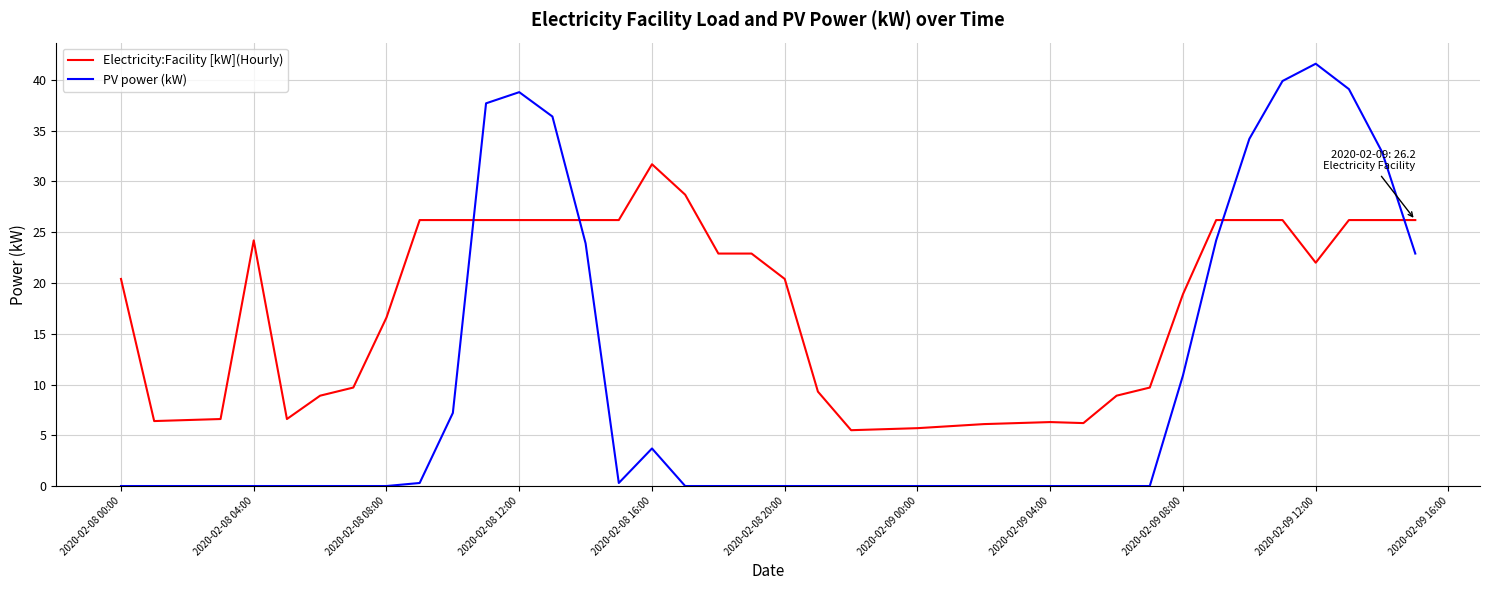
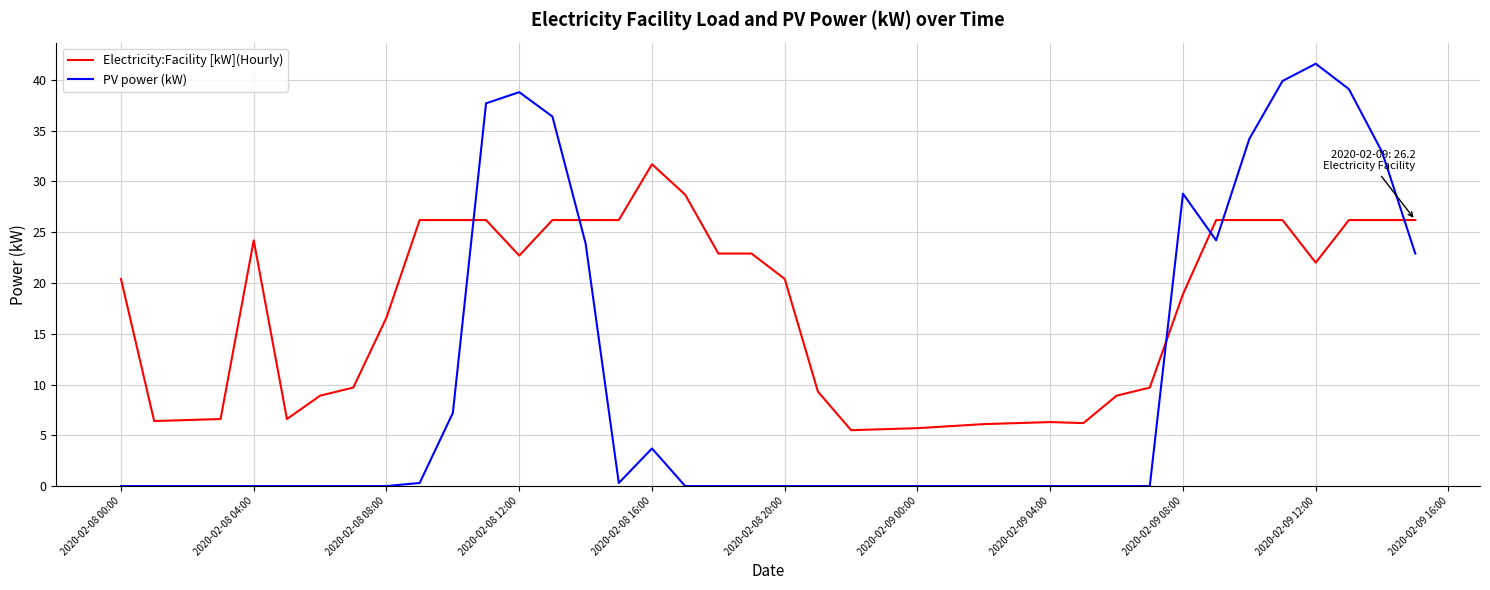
Electricity:Facility [kW](Hourly), 2020-02-08 12:00: 26.2 -> 22.7
PV power (kW), 2020-02-09 08:00: 10.9 -> 28.8
